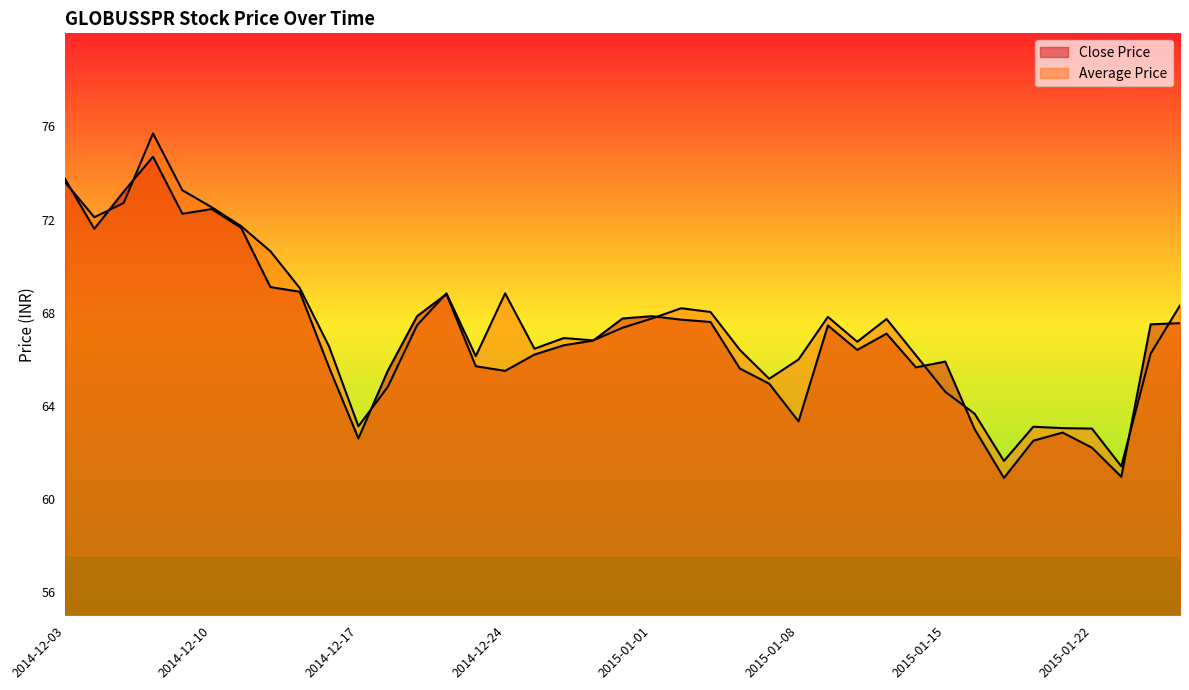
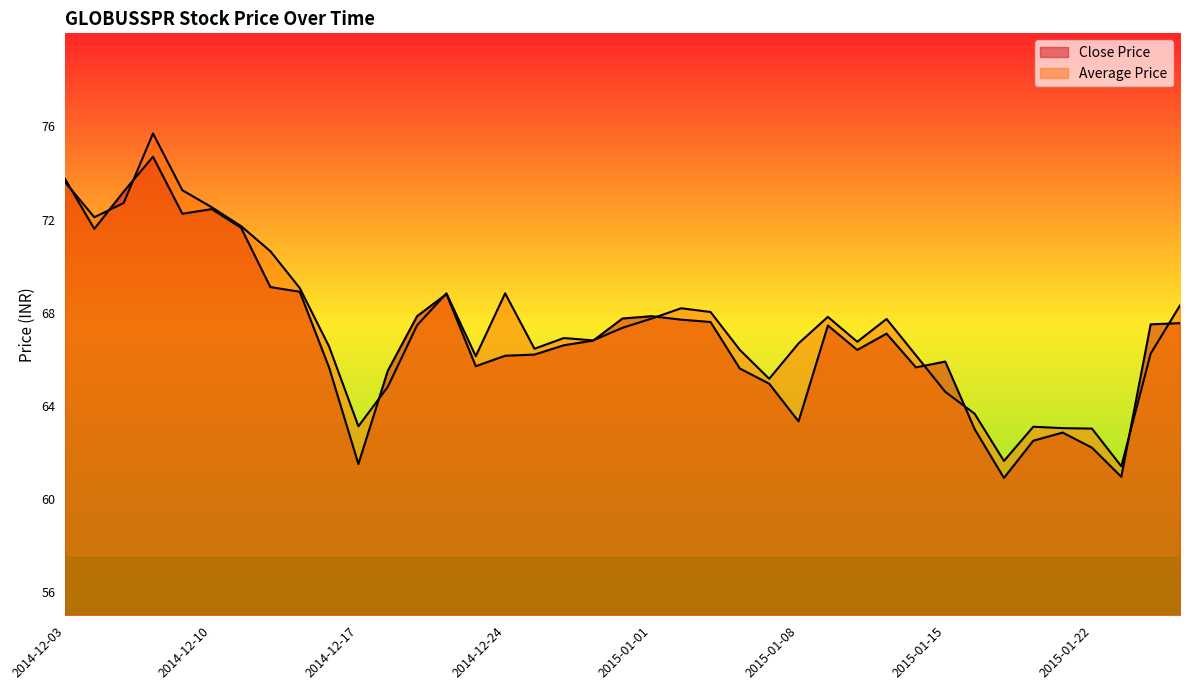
Close Price, 2014-12-17: 62.6 -> 61.5
Close Price, 2014-12-24: 65.5 -> 66.2
Average Price, 2015-01-08: 66.0 -> 66.7
